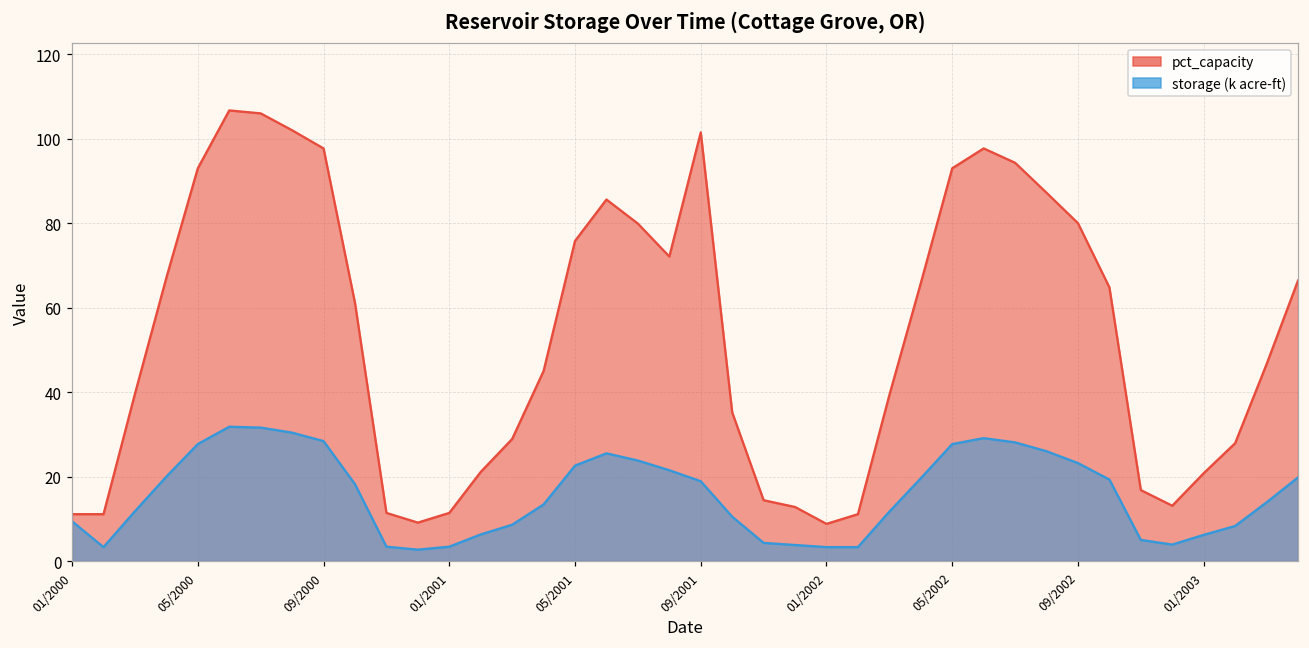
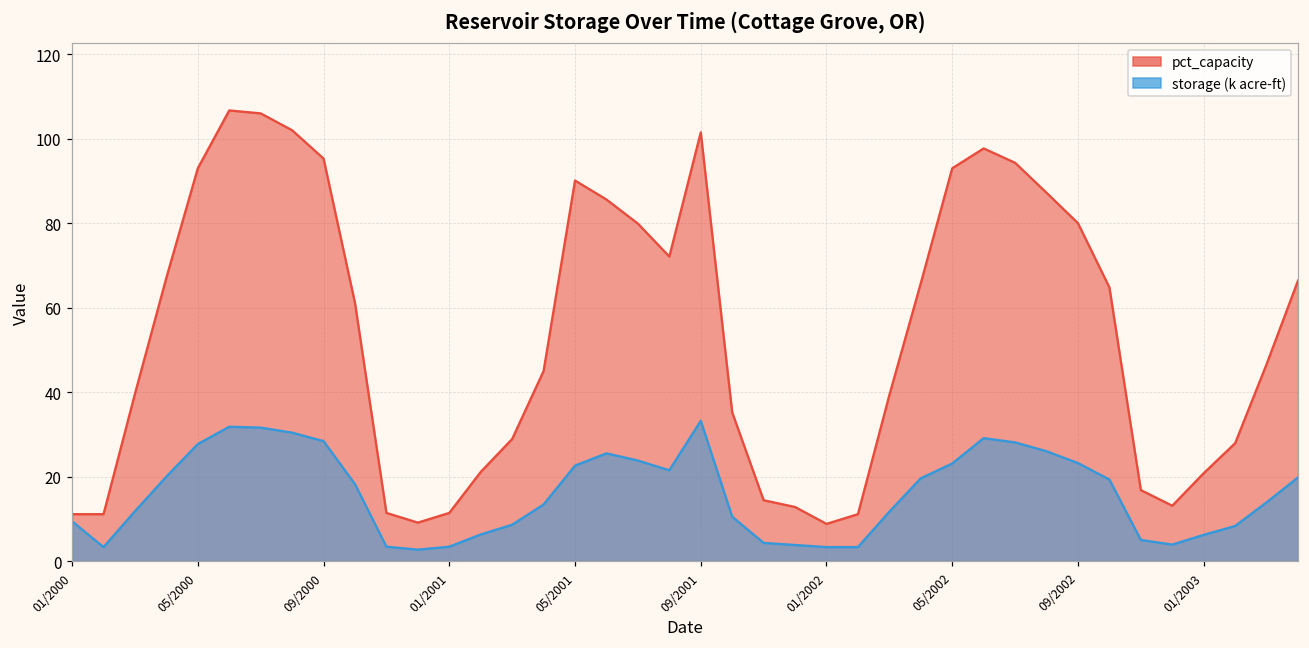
pct_capacity, 09/2000: 98 -> 95
pct_capacity, 05/2001: 76 -> 90
storage (k acre-ft), 09/2001: 19 -> 33
storage (k acre-ft), 05/2002: 28 -> 23
